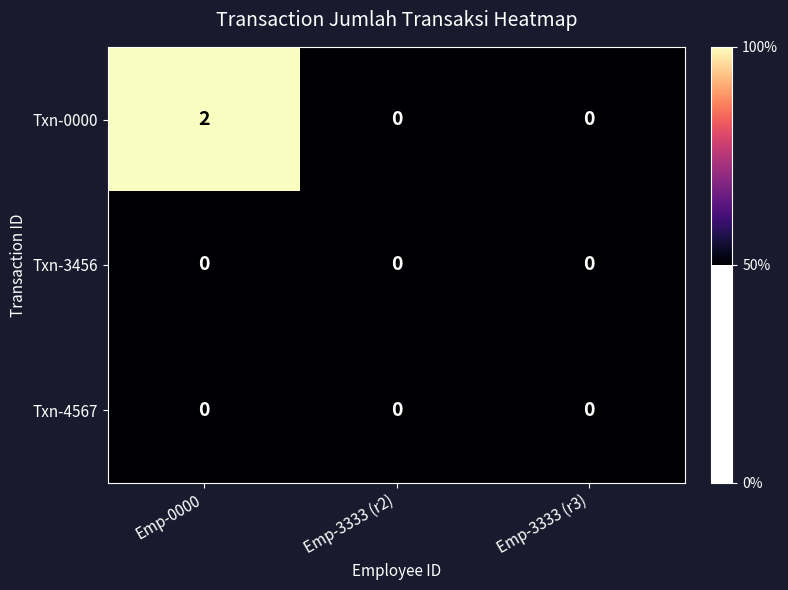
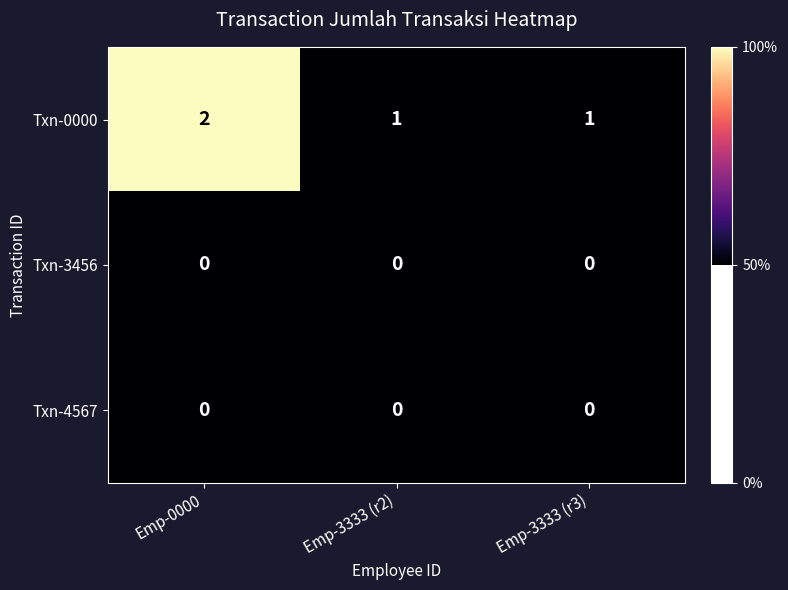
Txn-0000, Emp-3333 (r2): 0 -> 1
Txn-0000, Emp-3333 (r3): 0 -> 1
